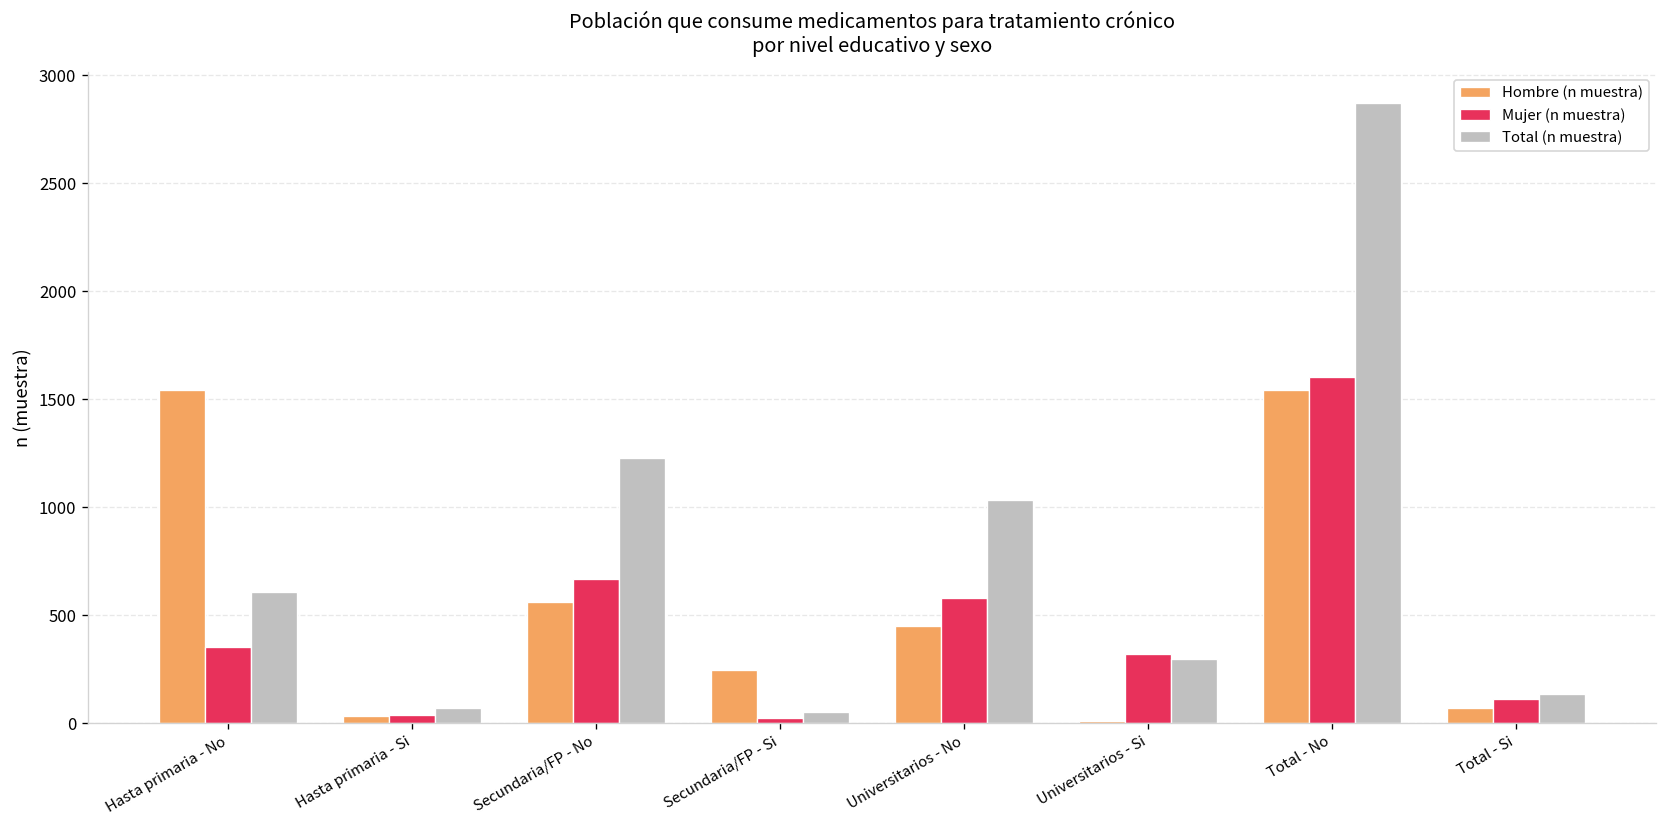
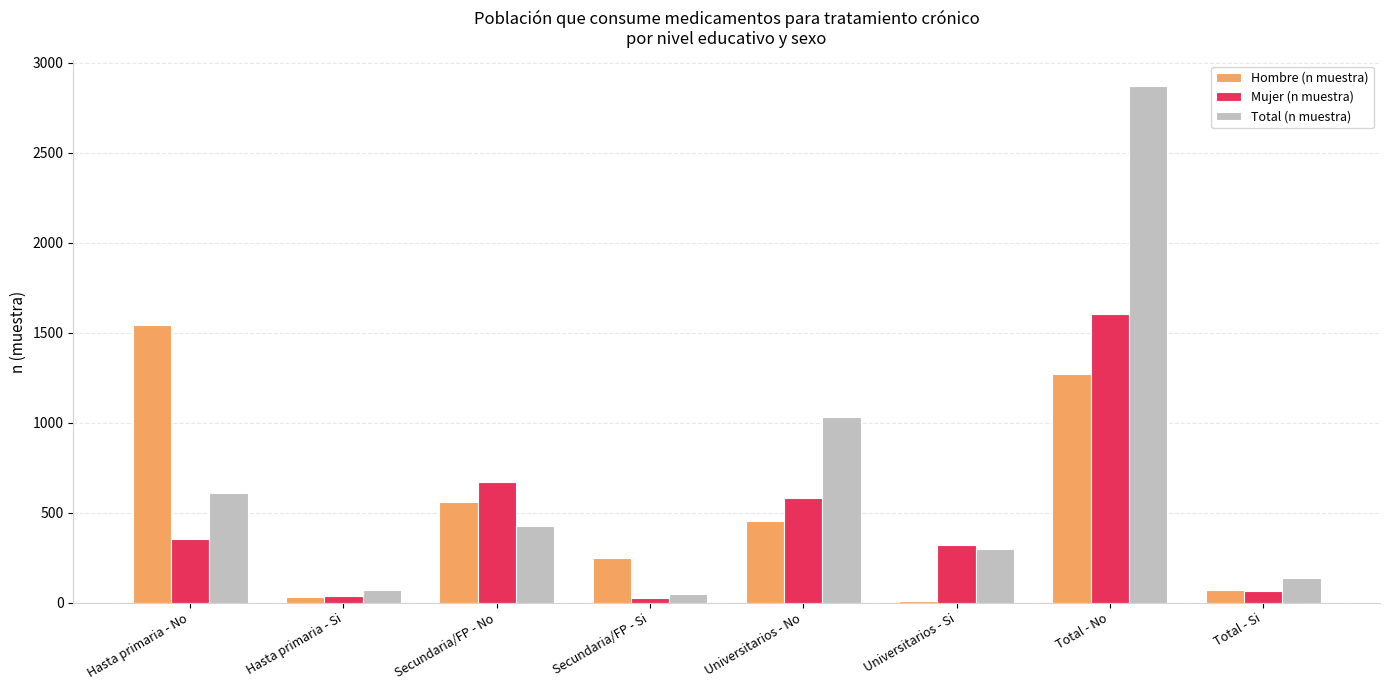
Total (n muestra), Secundaria/FP - No: 1230 -> 430
Hombre (n muestra), Total - No: 1540 -> 1270
Mujer (n muestra), Total - Si: 110 -> 70
